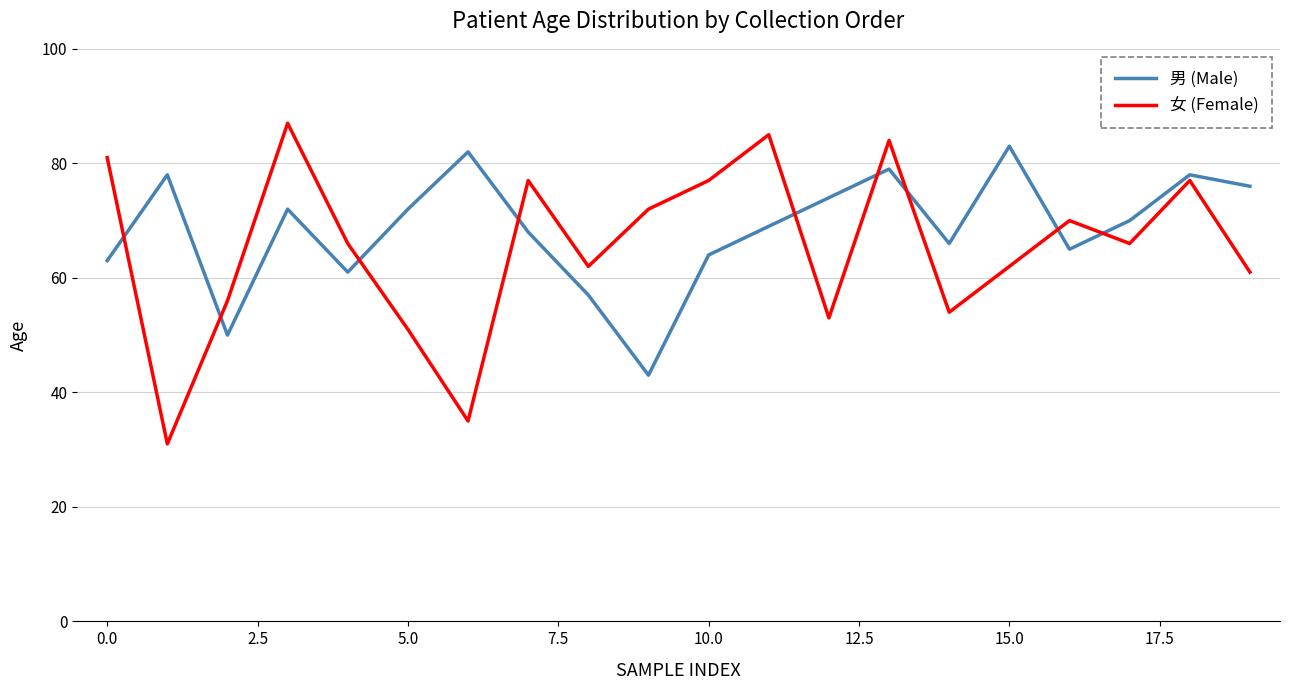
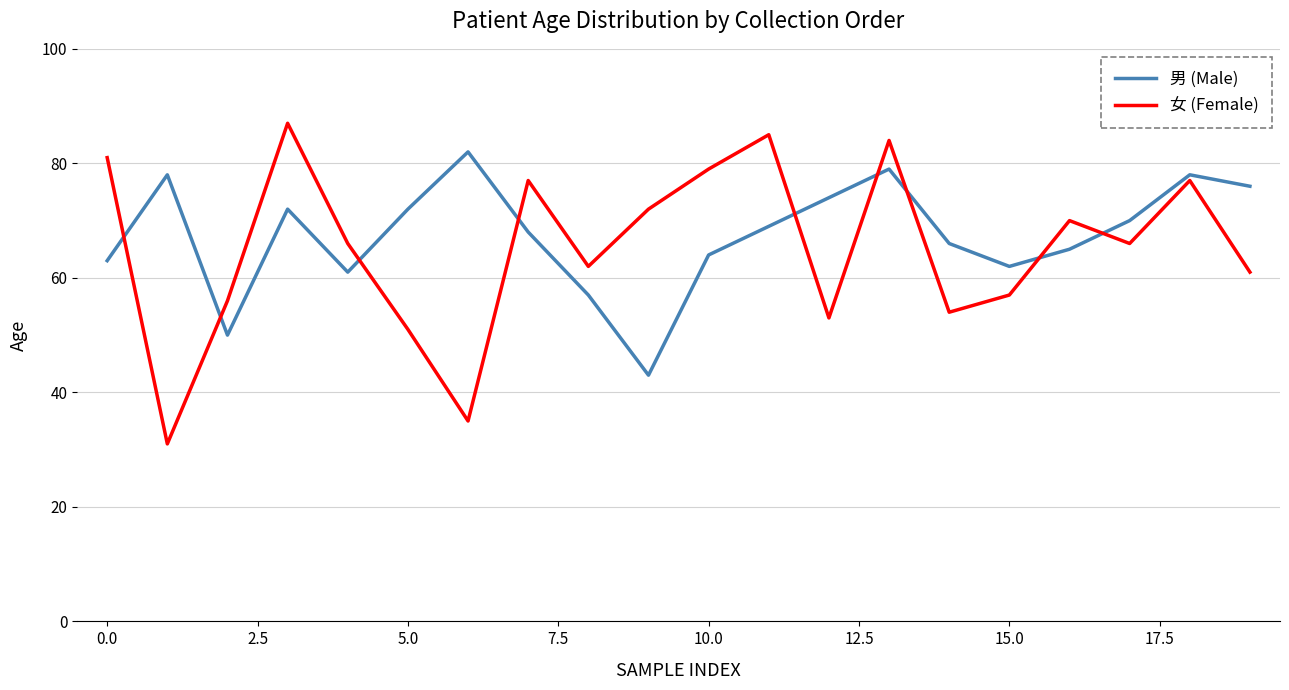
女 (Female), 10.0: 77 -> 79
男 (Male), 15.0: 83 -> 62
女 (Female), 15.0: 62 -> 57
